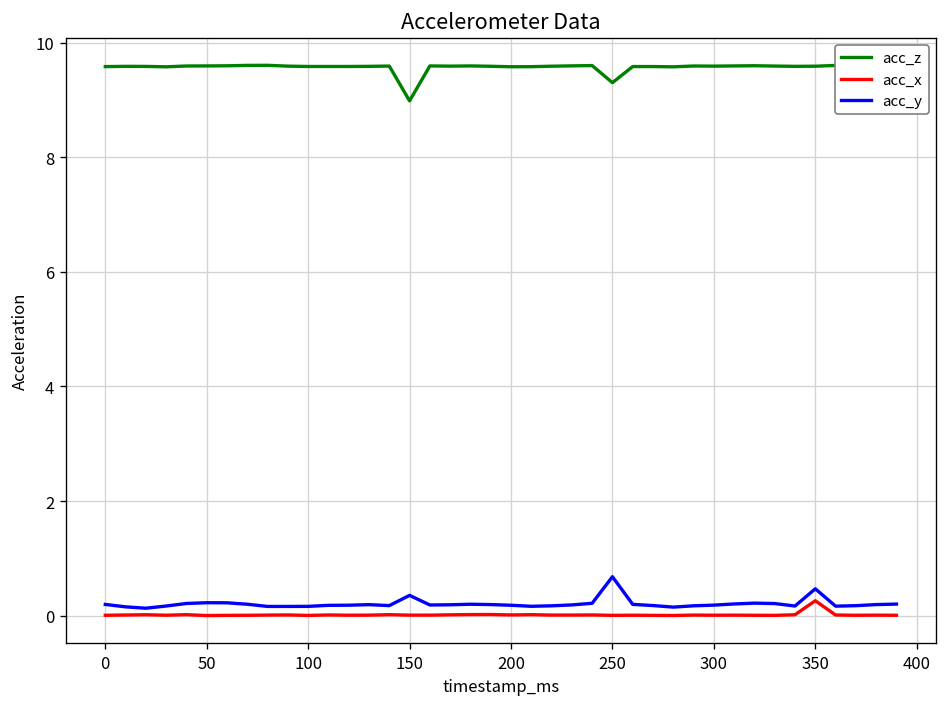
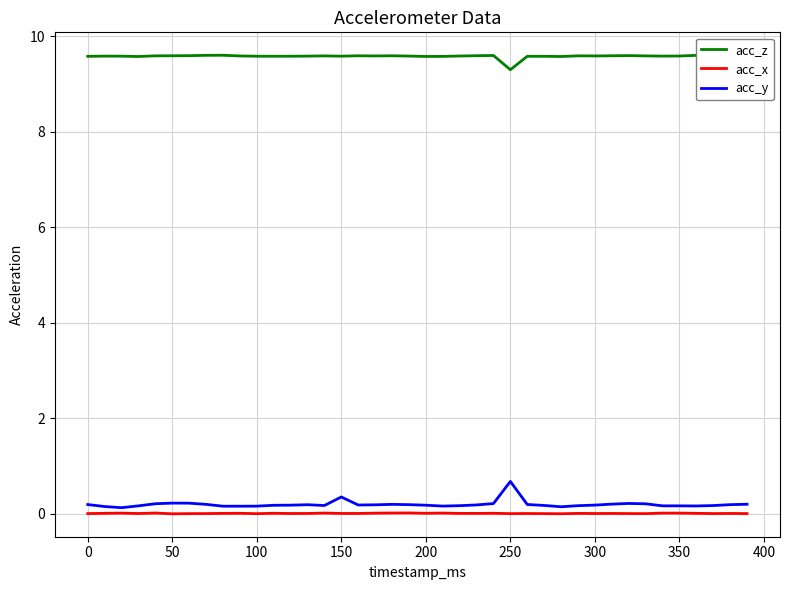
acc_z, 150: 9.0 -> 9.6
acc_x, 350: 0.3 -> 0.0
acc_y, 350: 0.5 -> 0.2
